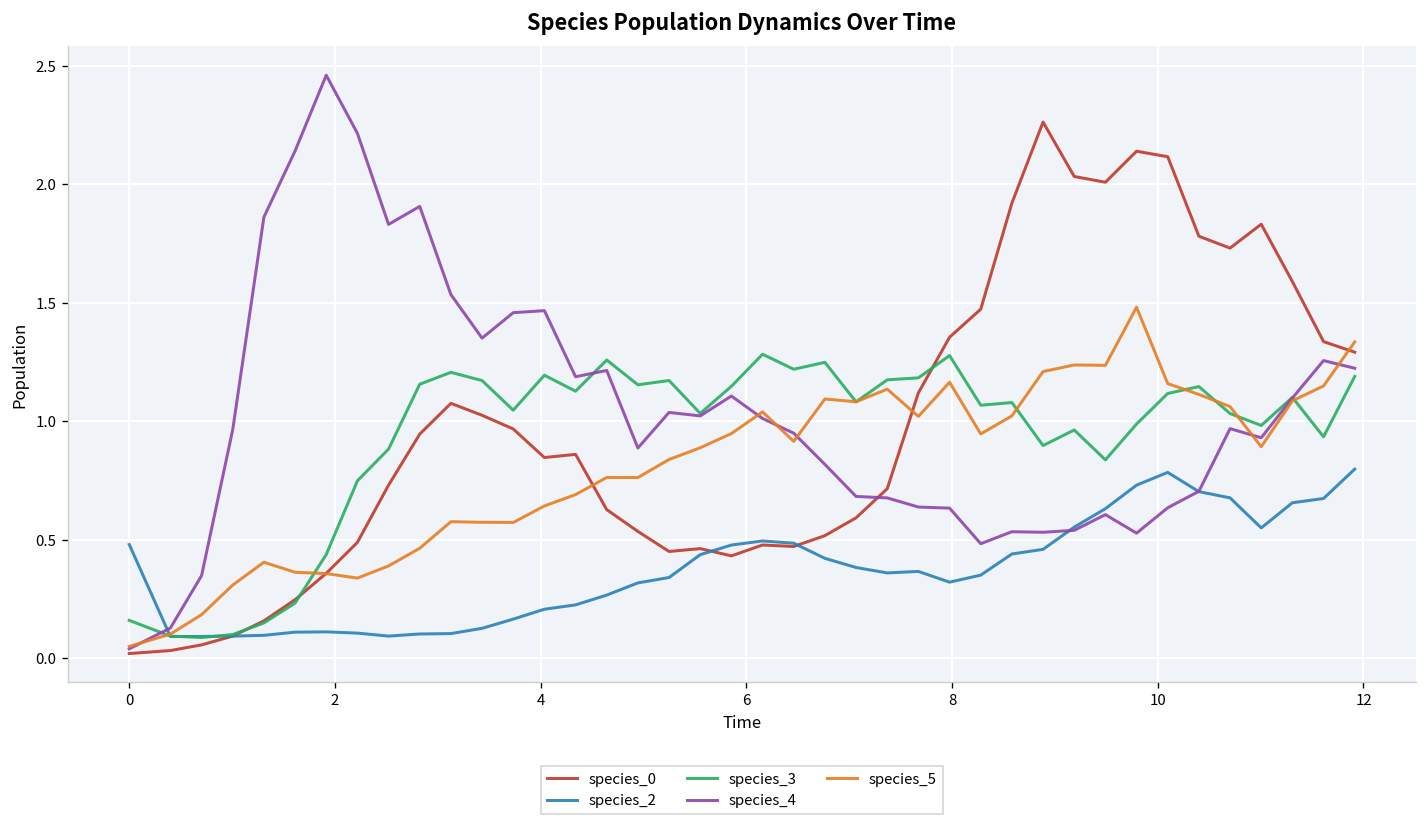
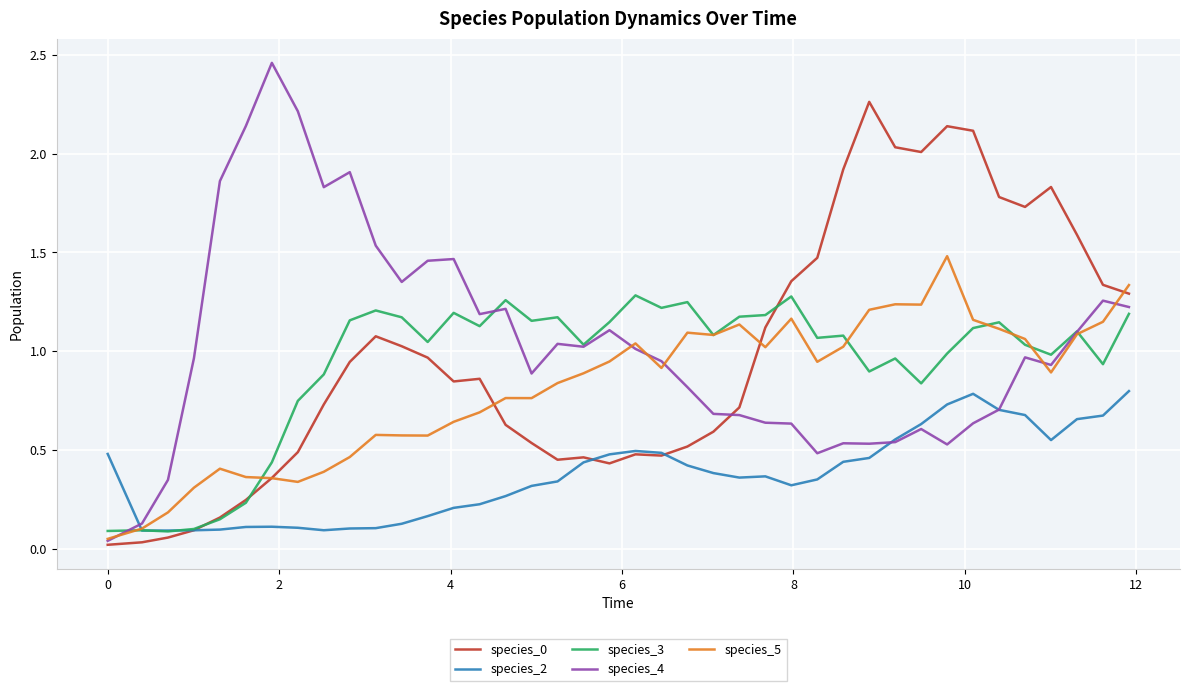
species_3, 0: 0.16 -> 0.09
